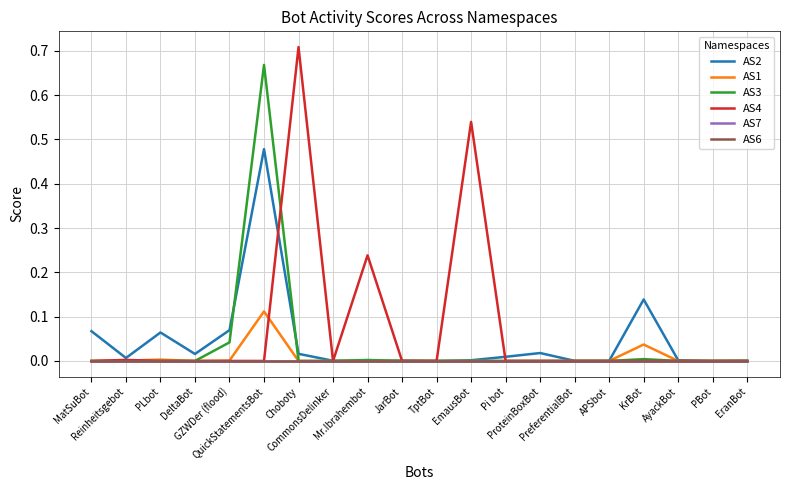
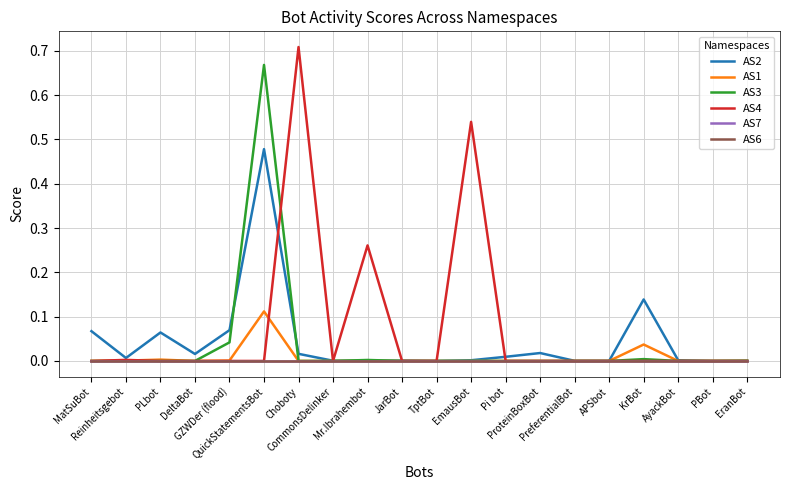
AS4, Mr.Ibrahembot: 0.24 -> 0.26
